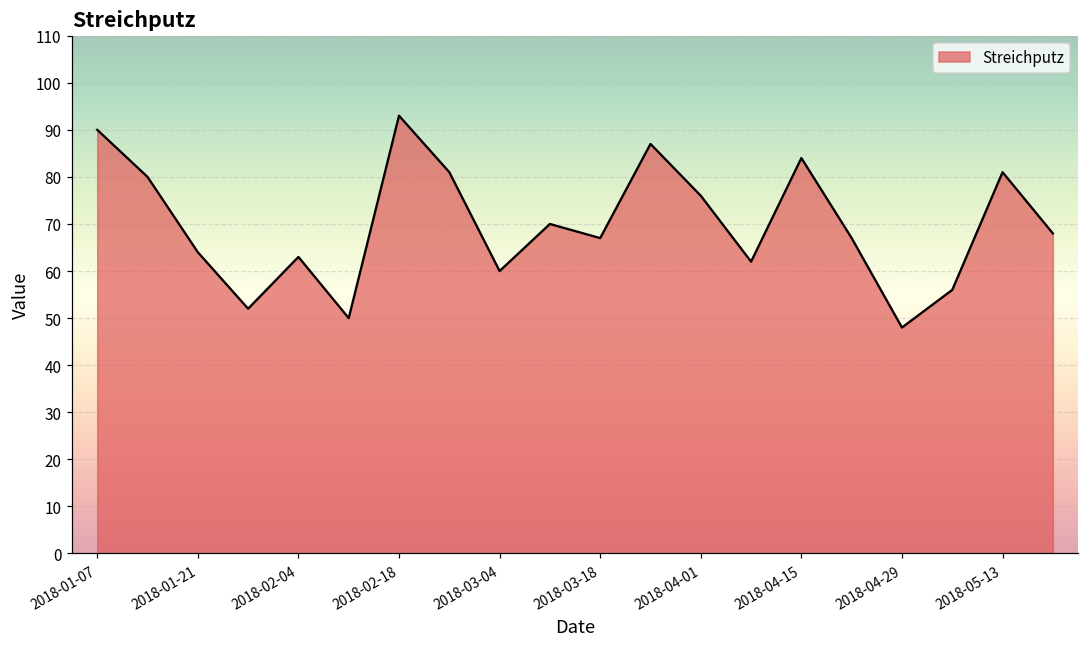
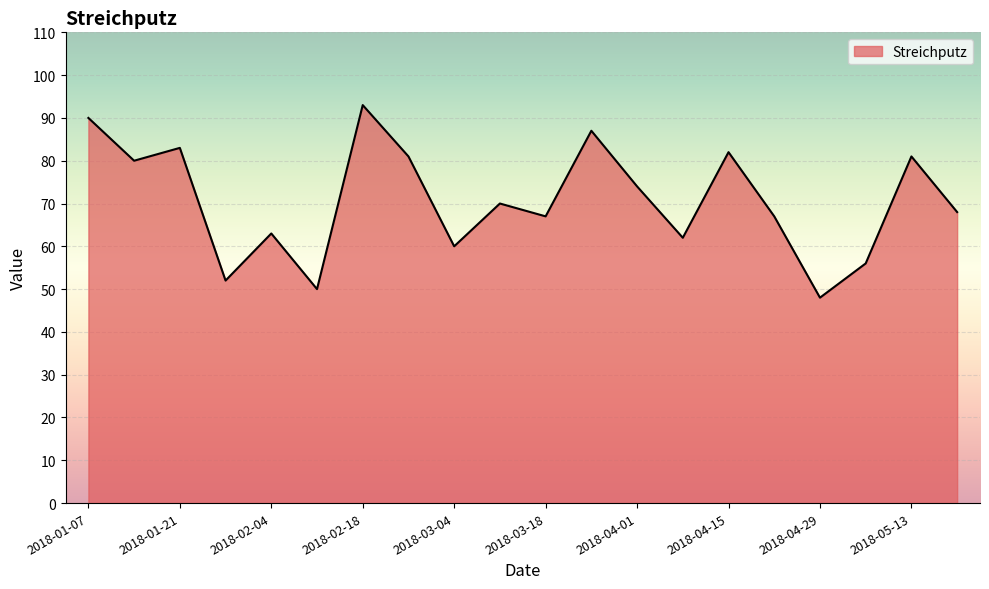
2018-01-21: 64 -> 83
2018-04-01: 76 -> 74
2018-04-15: 84 -> 82
